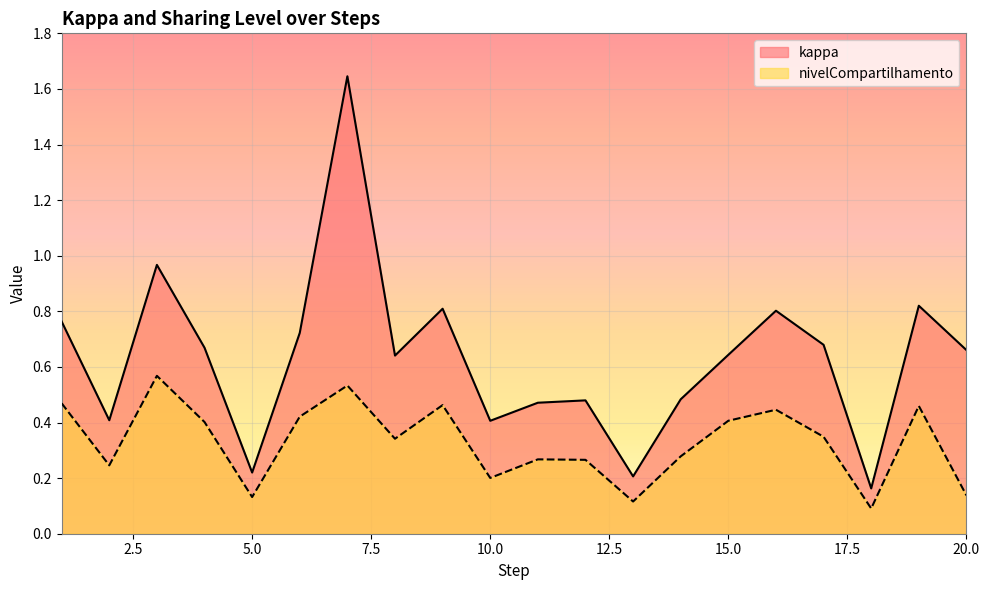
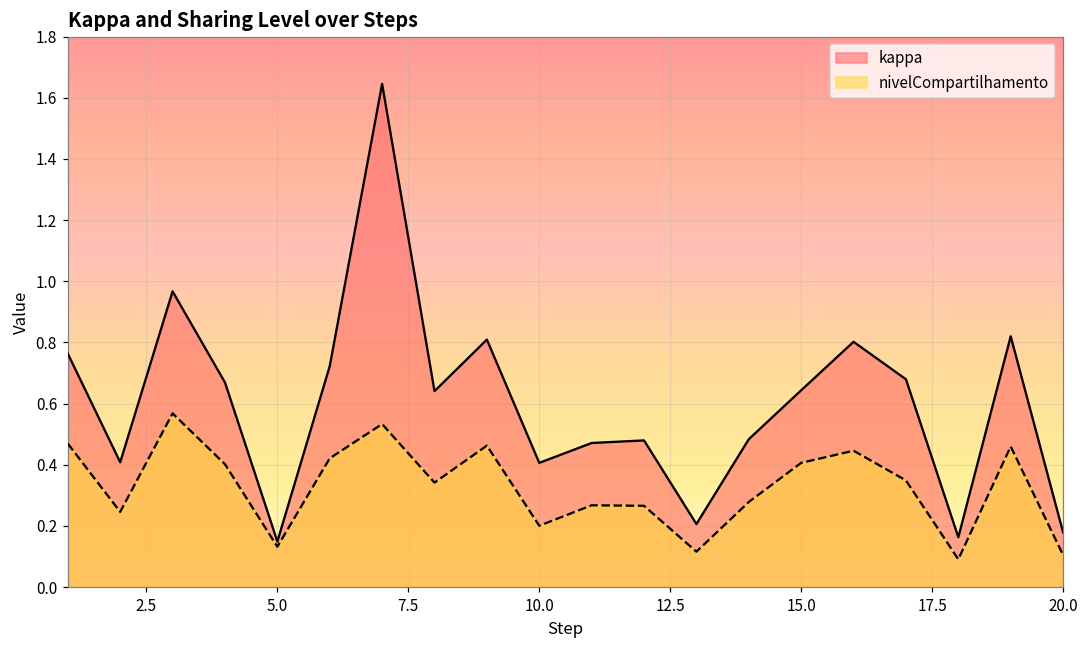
kappa, 5.0: 0.22 -> 0.15
kappa, 20.0: 0.66 -> 0.18
nivelCompartilhamento, 20.0: 0.14 -> 0.10
